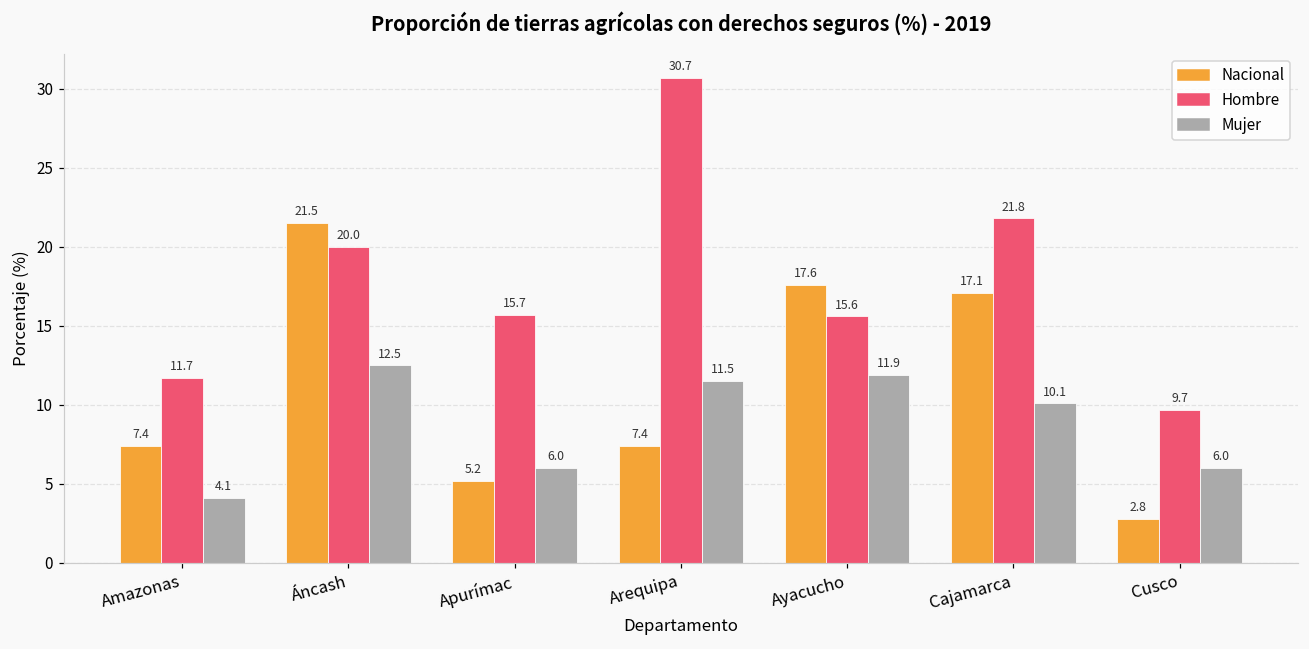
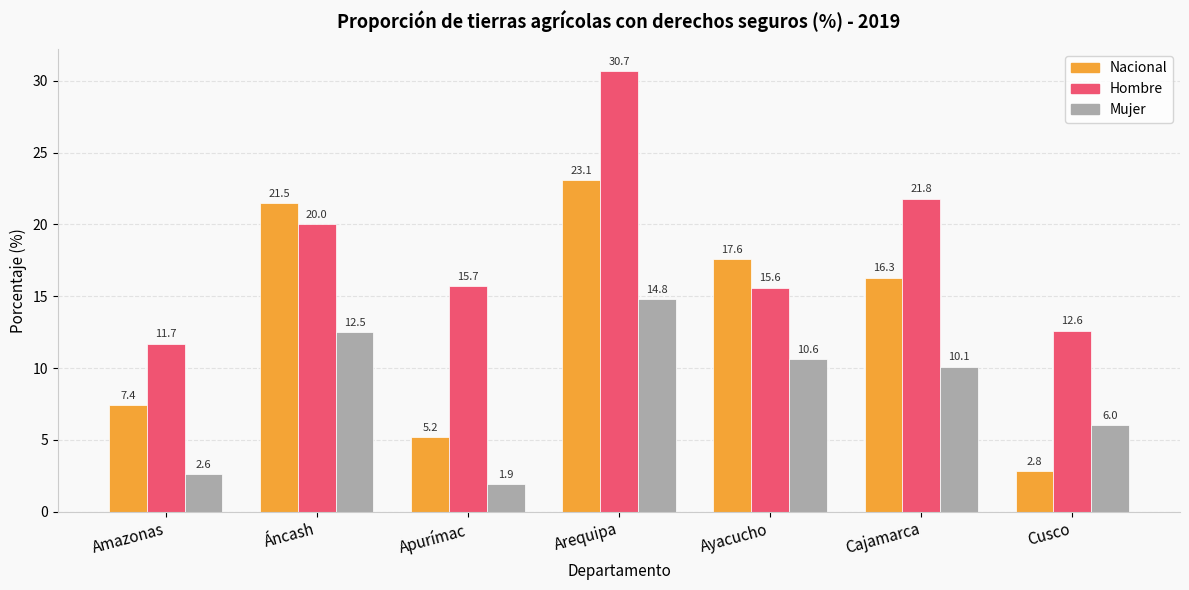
Mujer, Amazonas: 4.1 -> 2.6
Mujer, Apurímac: 6.0 -> 1.9
Nacional, Arequipa: 7.4 -> 23.1
Mujer, Arequipa: 11.5 -> 14.8
Mujer, Ayacucho: 11.9 -> 10.6
Nacional, Cajamarca: 17.1 -> 16.3
Hombre, Cusco: 9.7 -> 12.6
